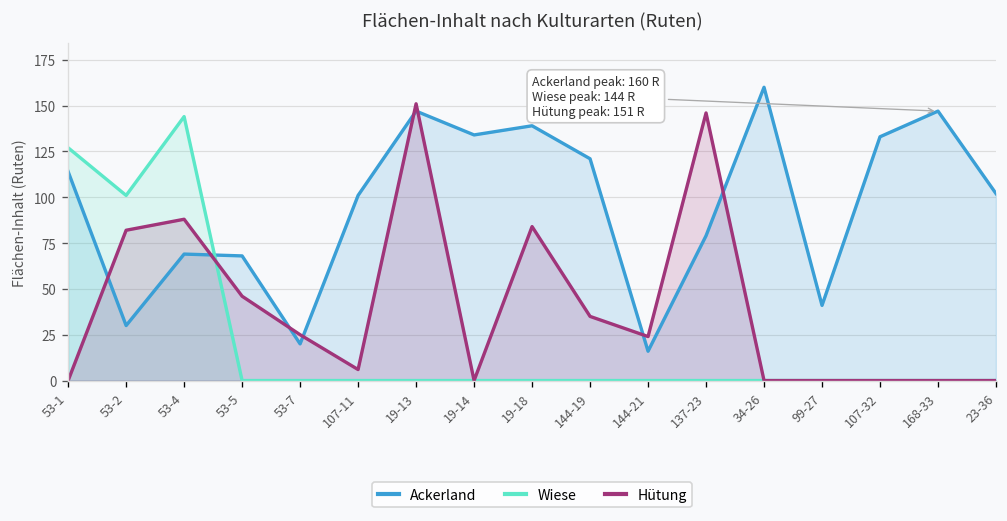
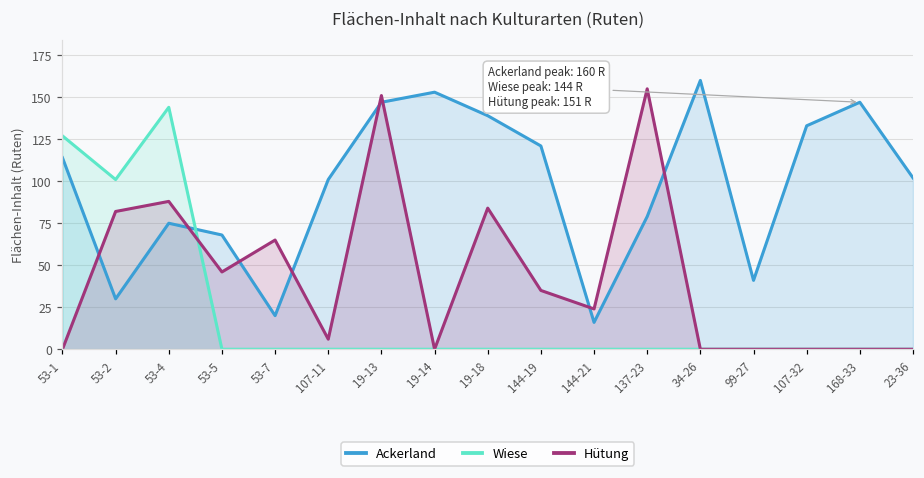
Ackerland, 53-4: 69 -> 75
Hütung, 53-7: 25 -> 65
Ackerland, 19-14: 134 -> 153
Hütung, 137-23: 146 -> 155
